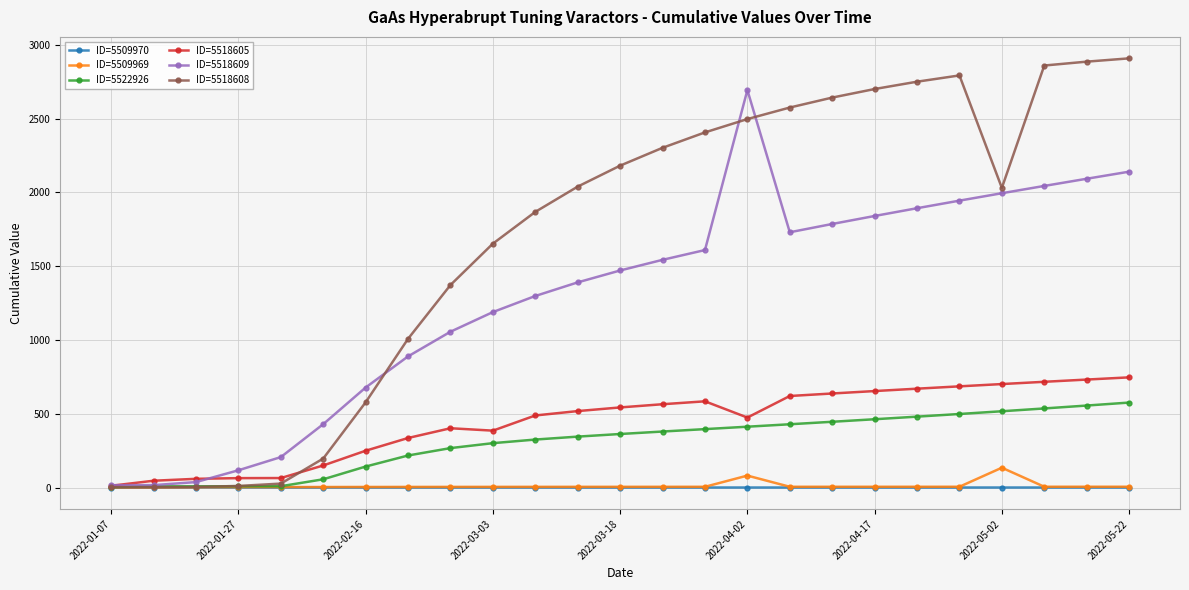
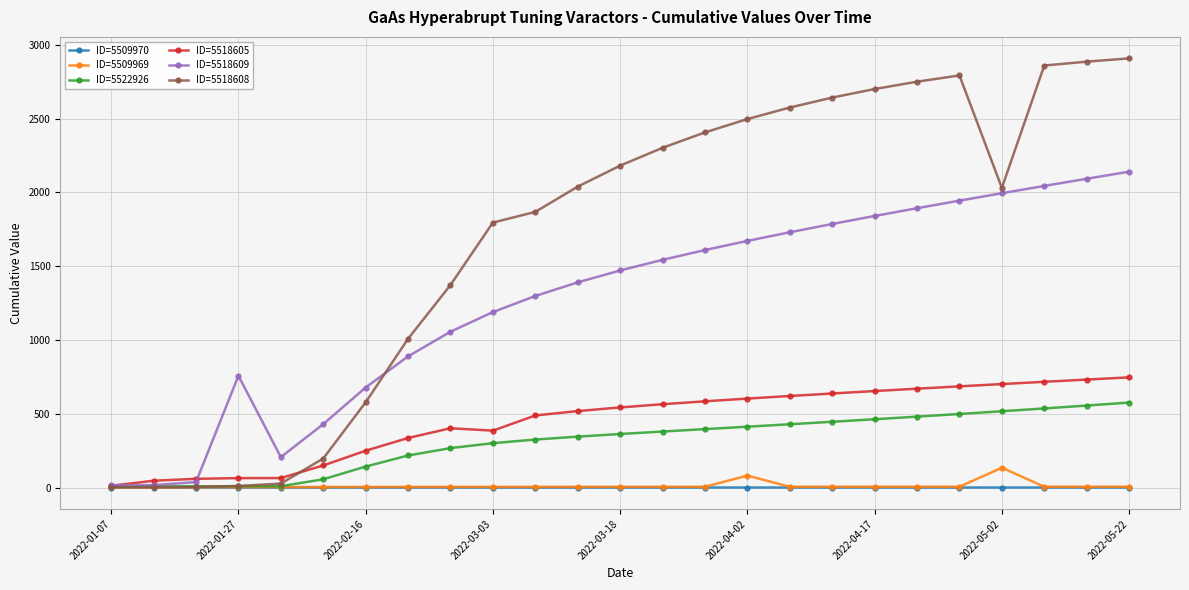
ID=5518609, 2022-01-27: 120 -> 760
ID=5518608, 2022-03-03: 1650 -> 1800
ID=5518605, 2022-04-02: 470 -> 600
ID=5518609, 2022-04-02: 2690 -> 1670
